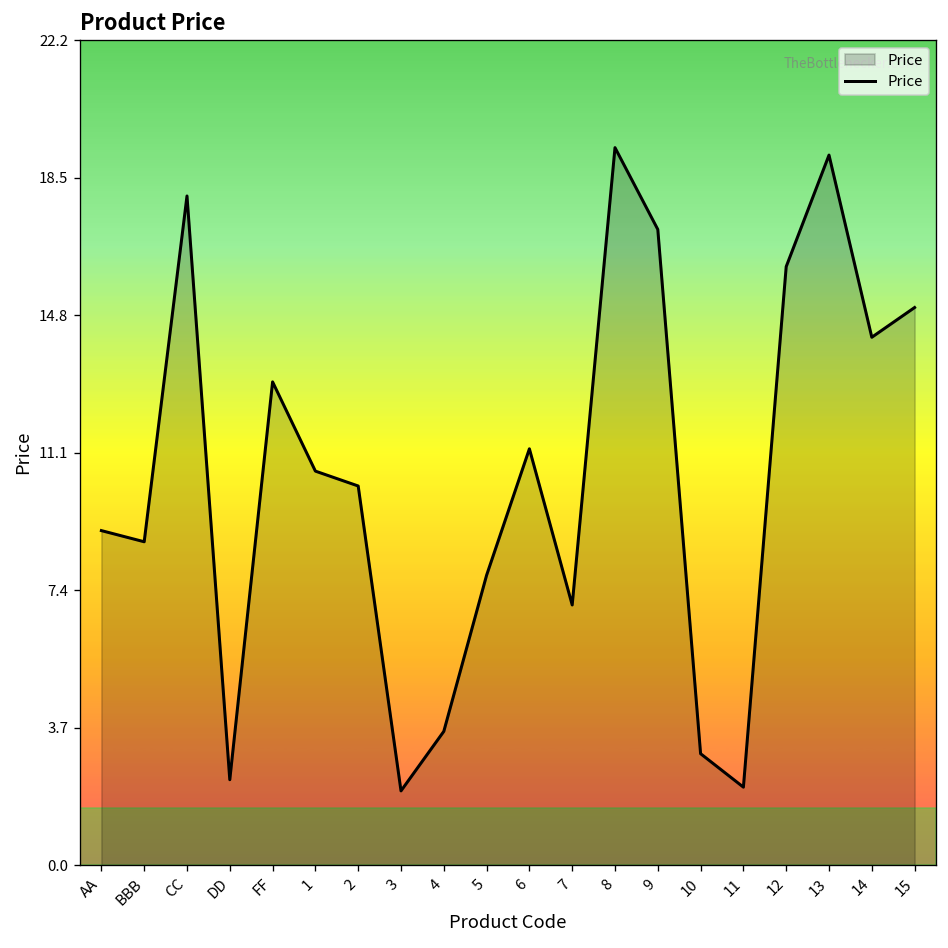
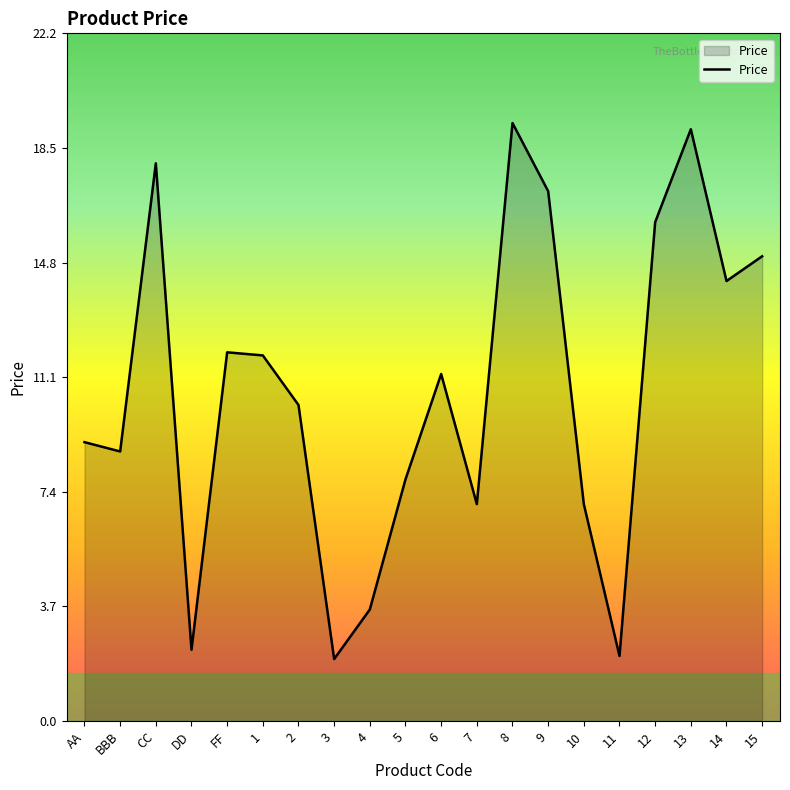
FF: 13.0 -> 11.9
1: 10.6 -> 11.8
10: 3 -> 7
